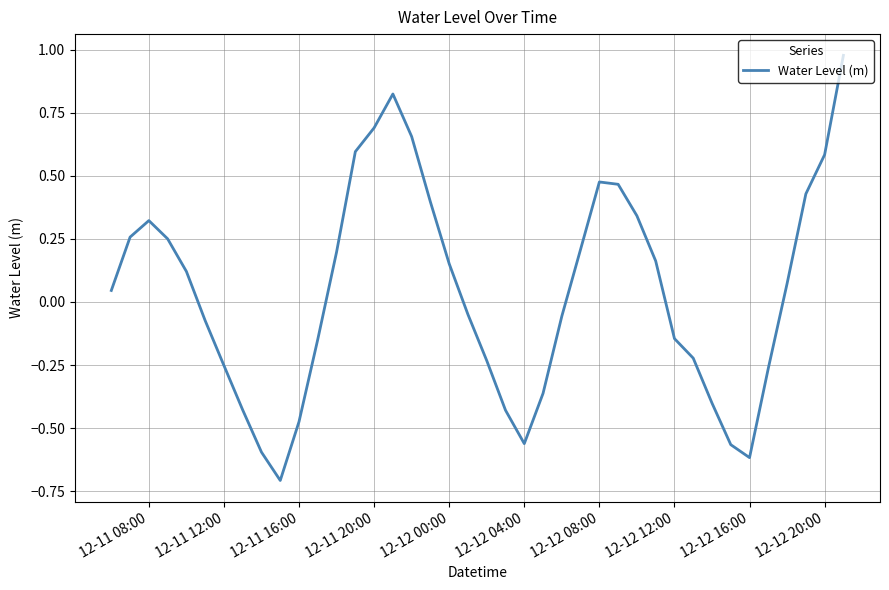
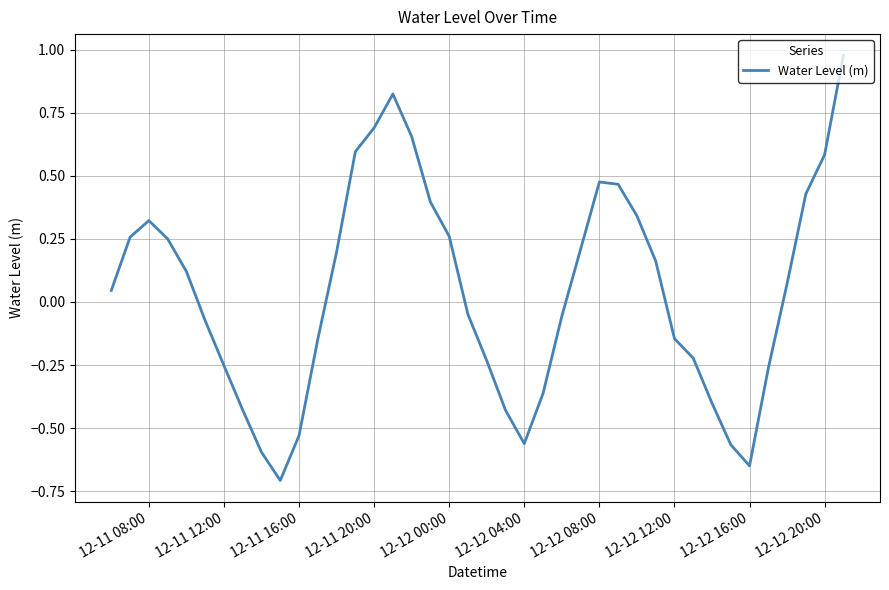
12-11 16:00: -0.47 -> -0.53
12-12 00:00: 0.15 -> 0.26
12-12 16:00: -0.62 -> -0.65
